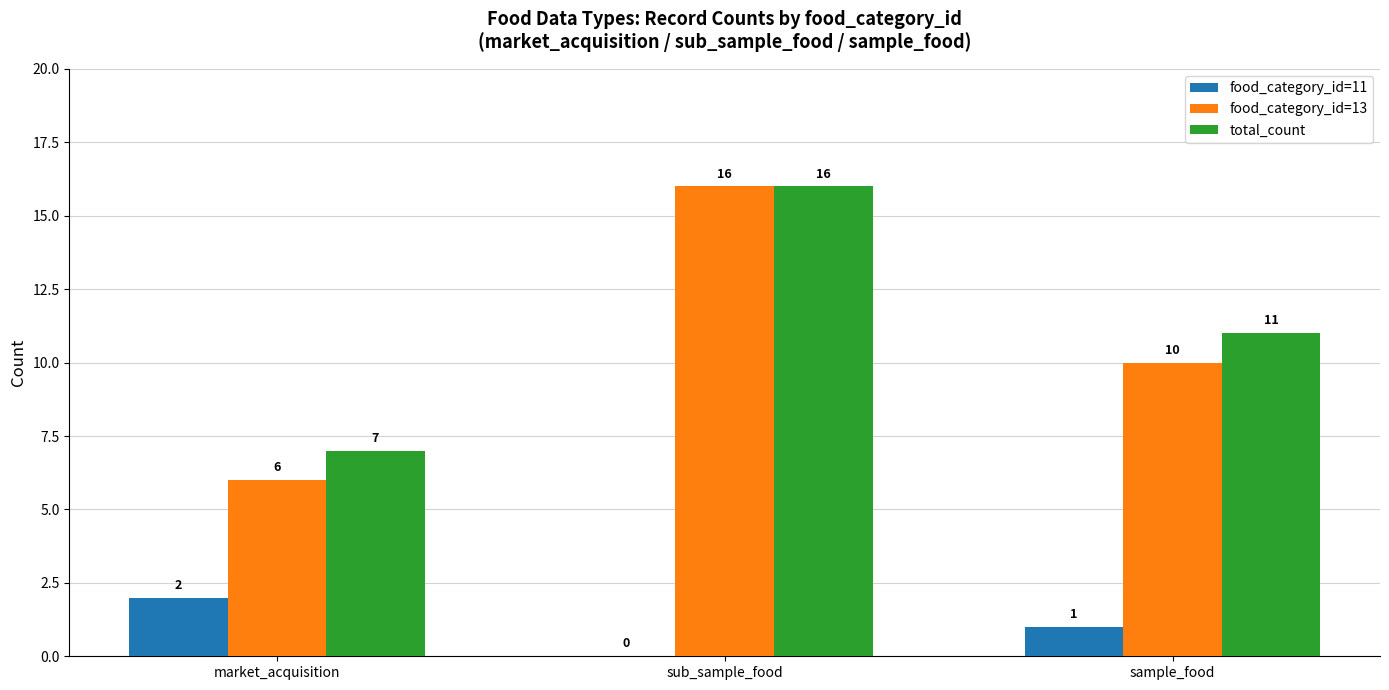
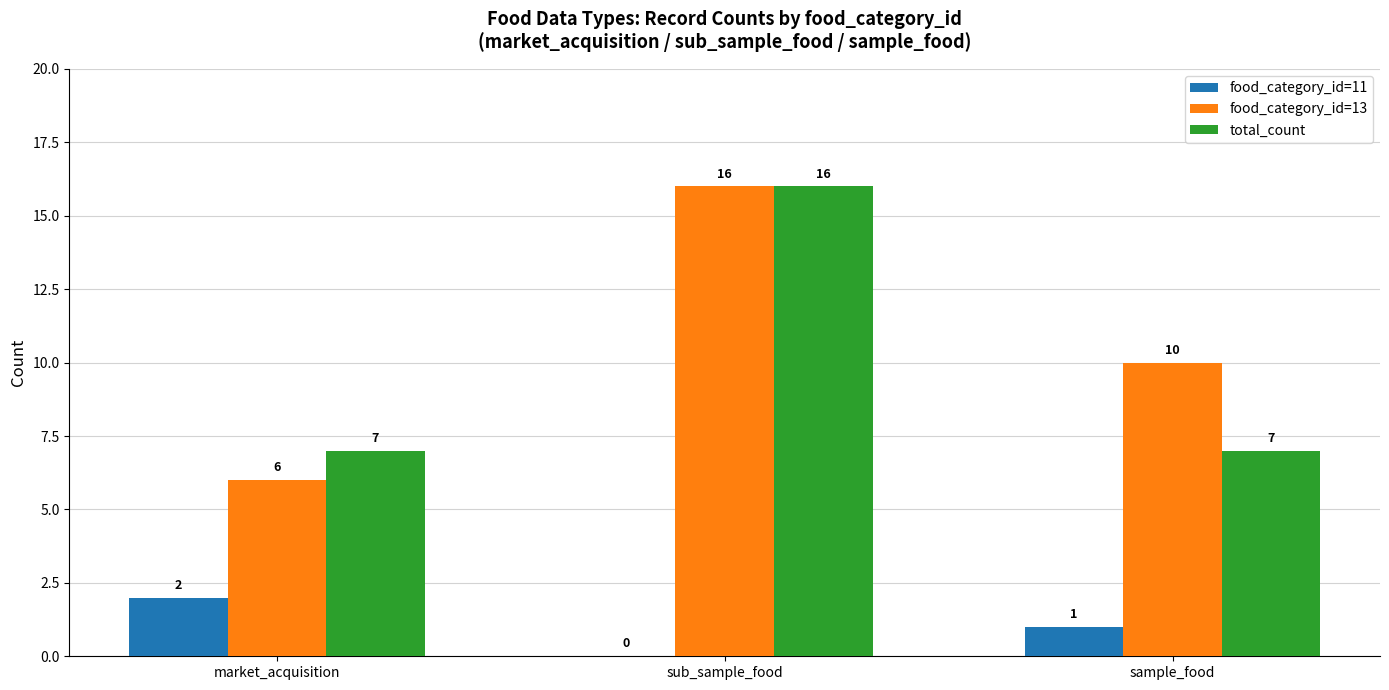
total_count, sample_food: 11 -> 7
